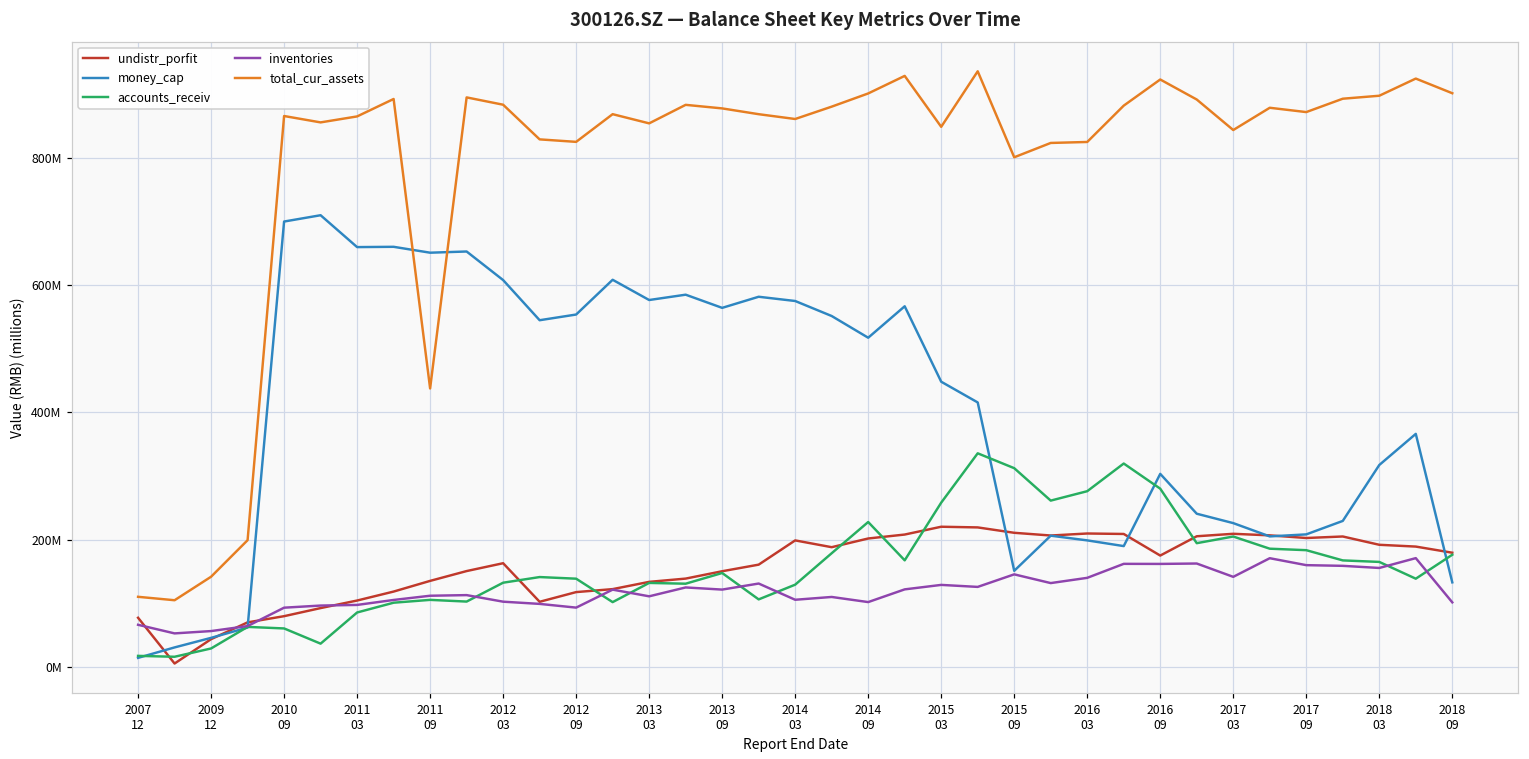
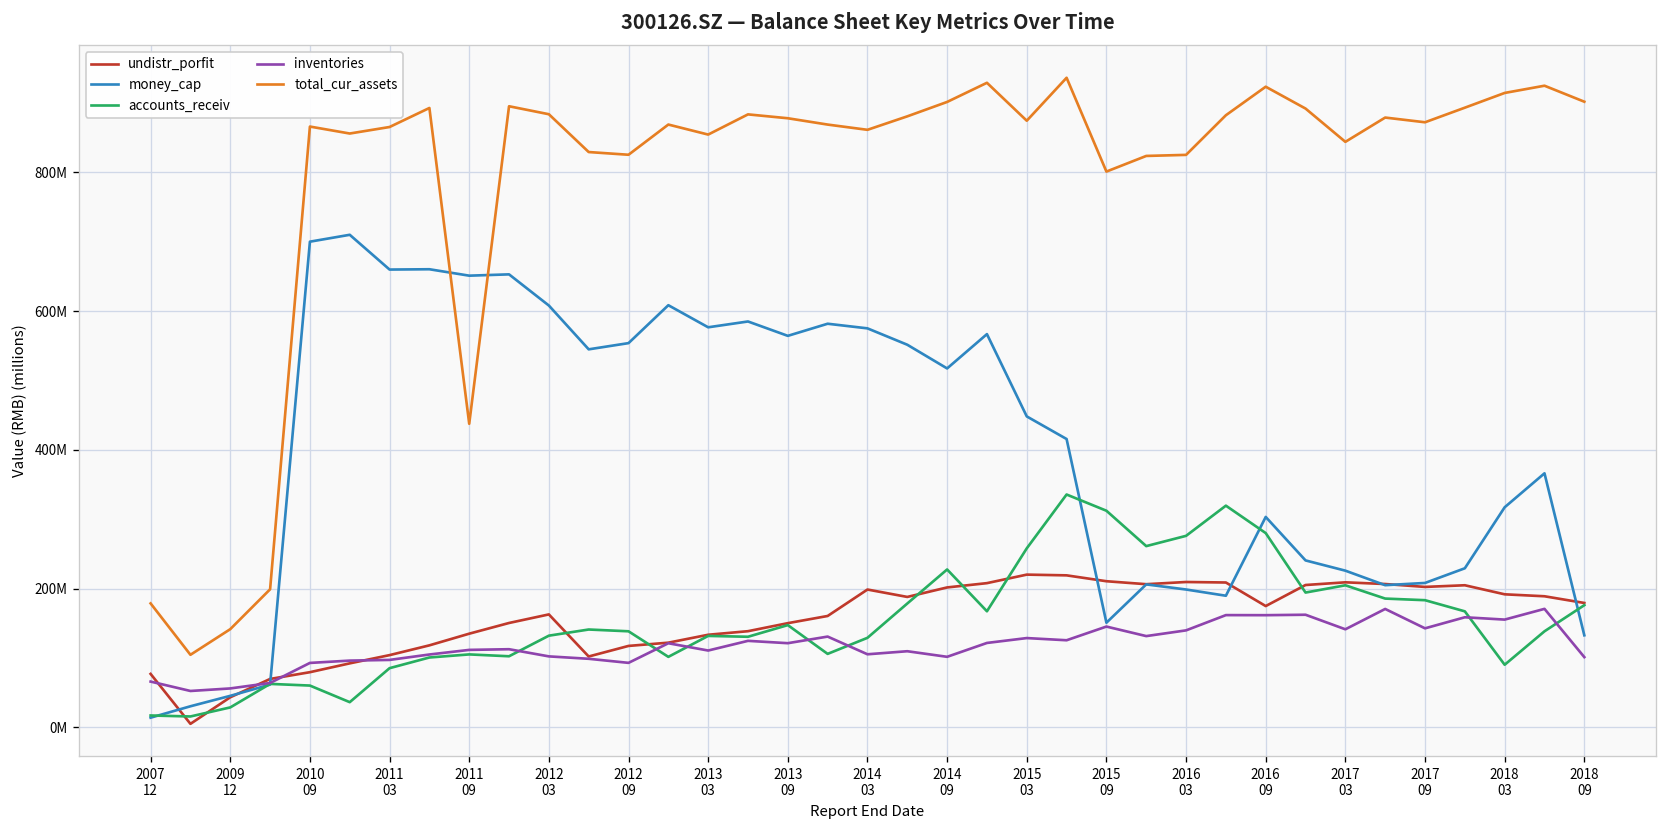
total_cur_assets, 2007 12: 110000000 -> 180000000
total_cur_assets, 2015 03: 850000000 -> 870000000
inventories, 2017 09: 160000000 -> 140000000
accounts_receiv, 2018 03: 160000000 -> 90000000
total_cur_assets, 2018 03: 900000000 -> 910000000
